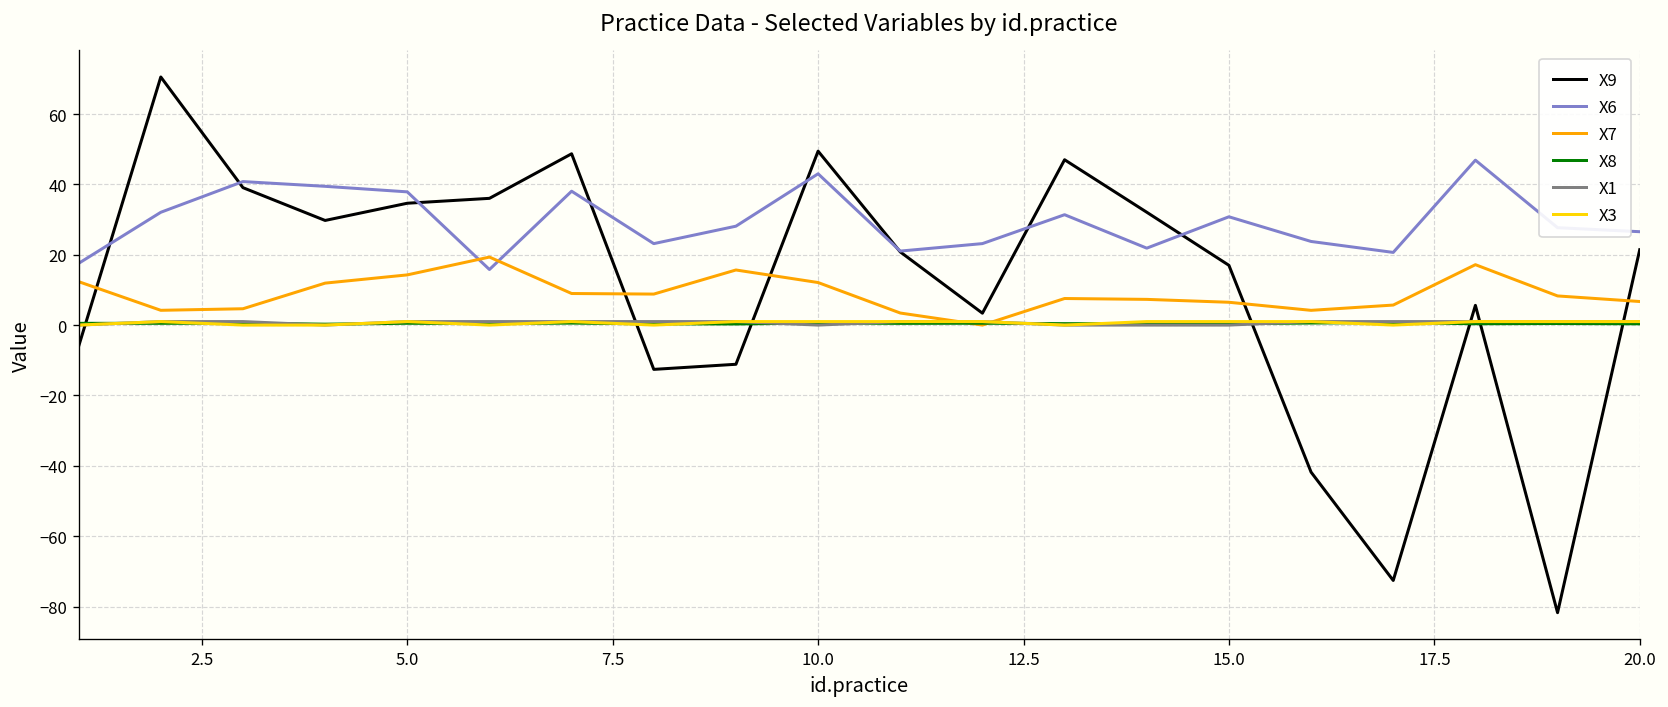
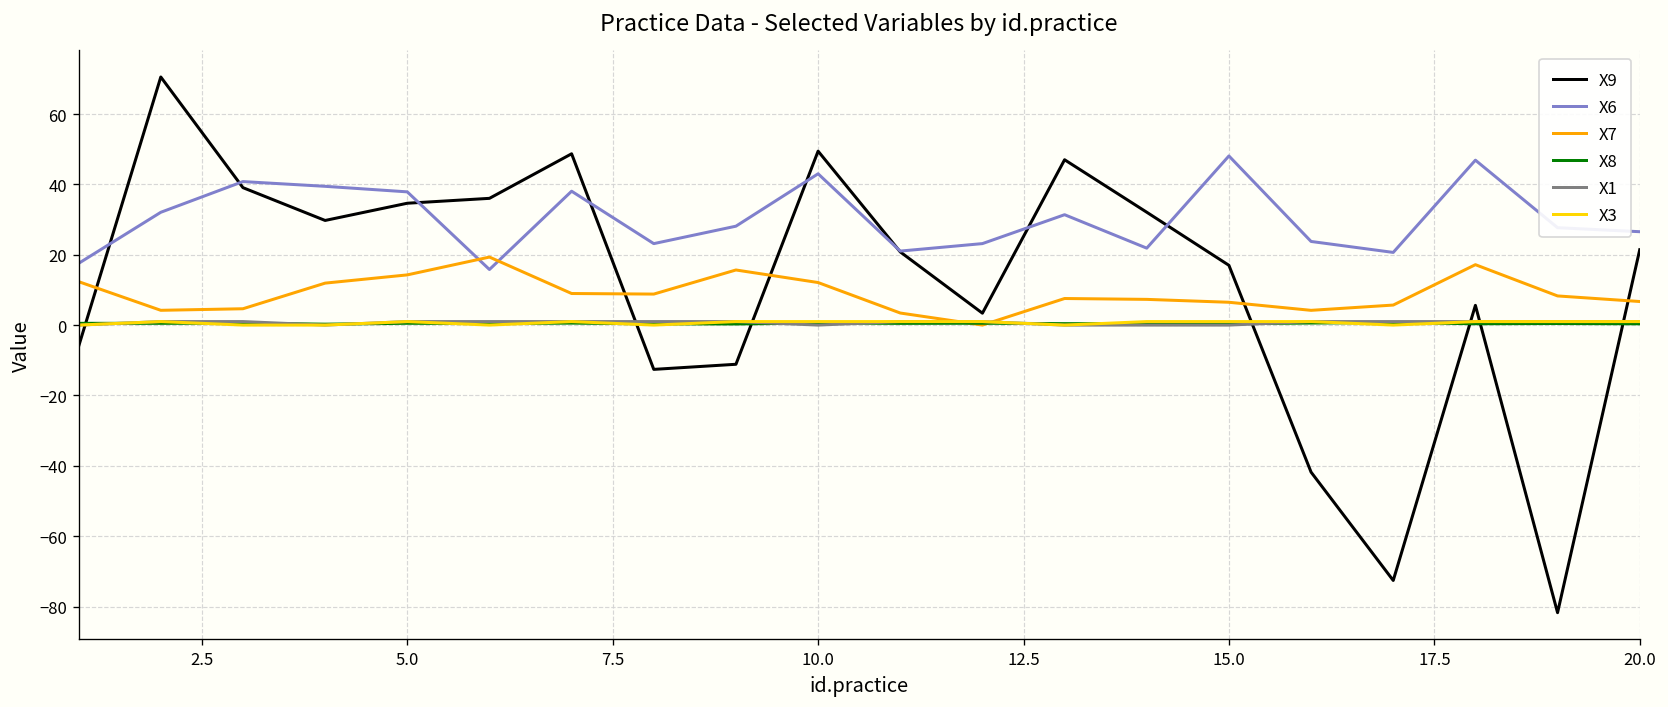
X6, 15.0: 31 -> 48
